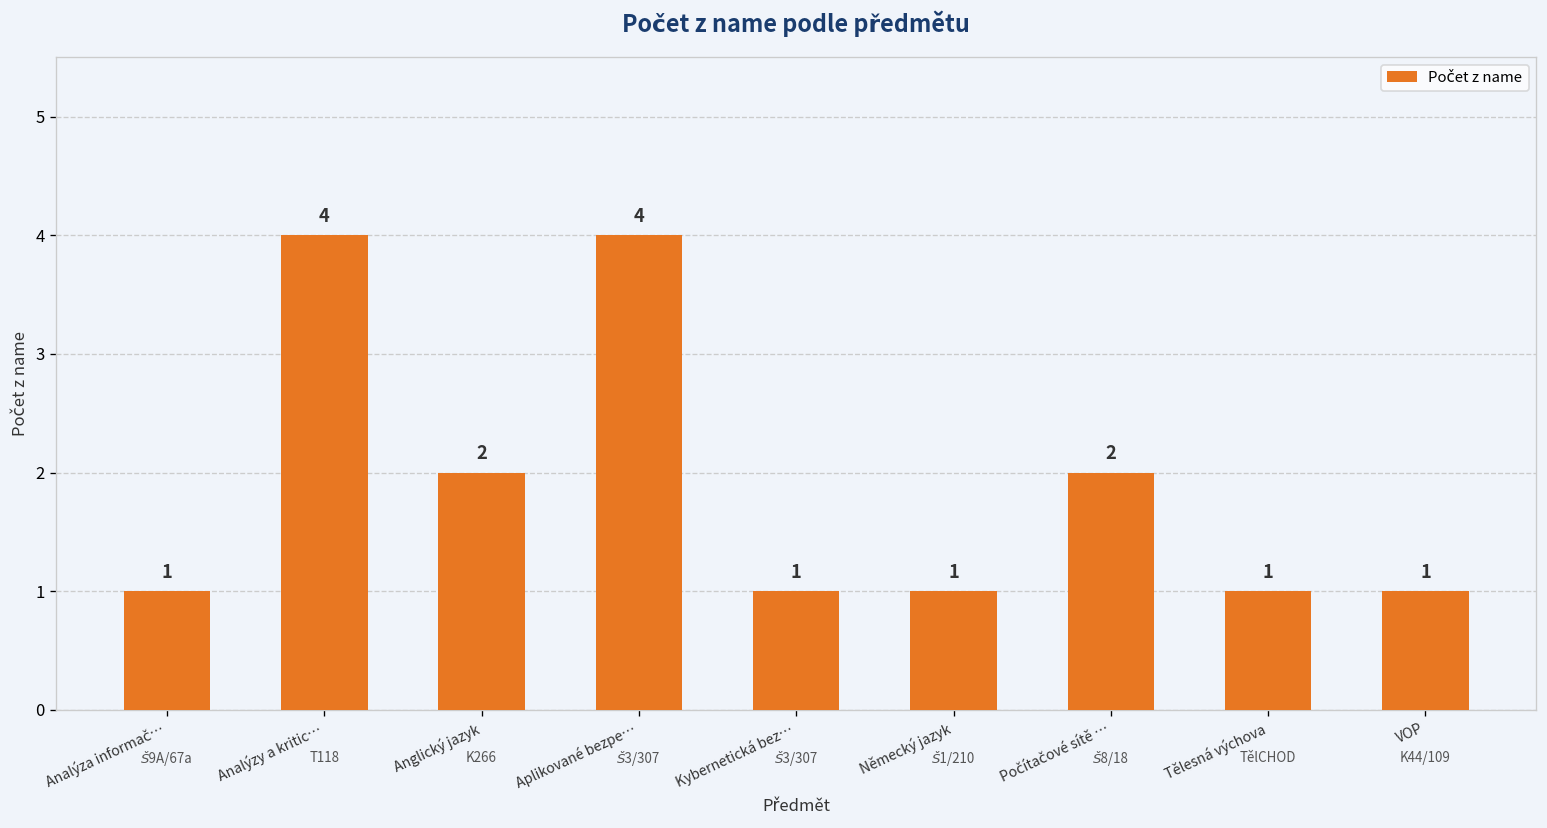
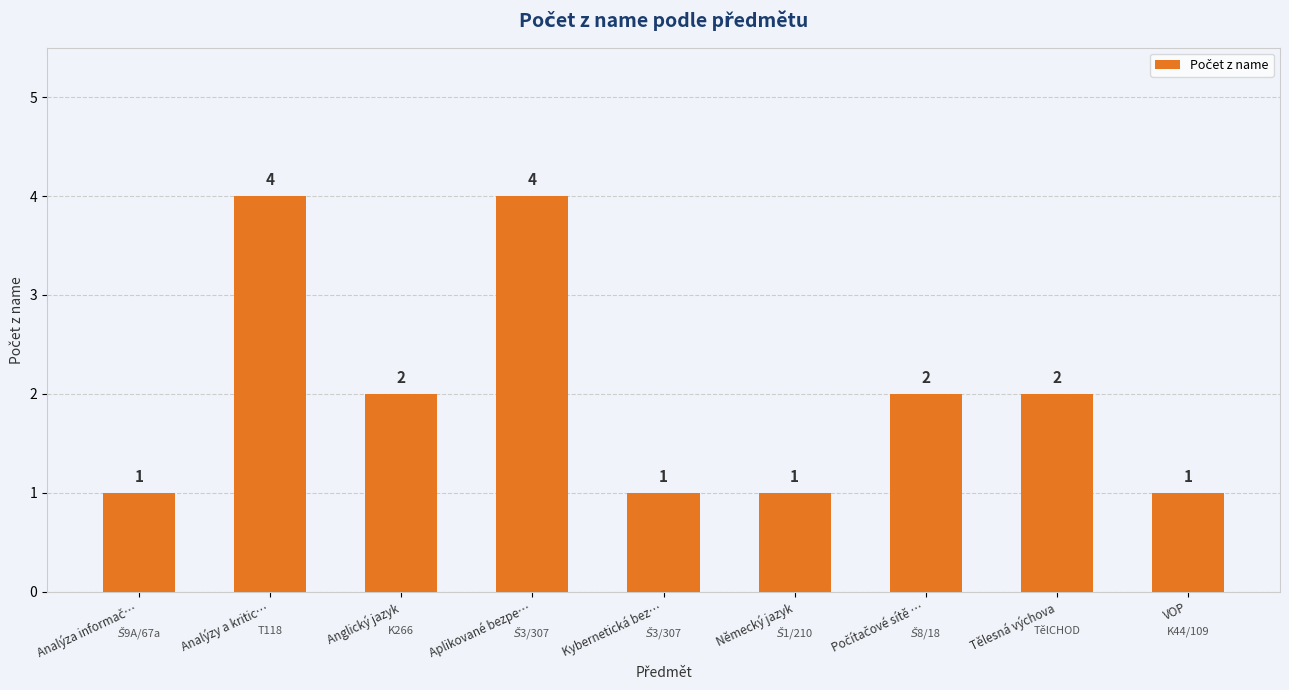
Tělesná výchova: 1 -> 2
